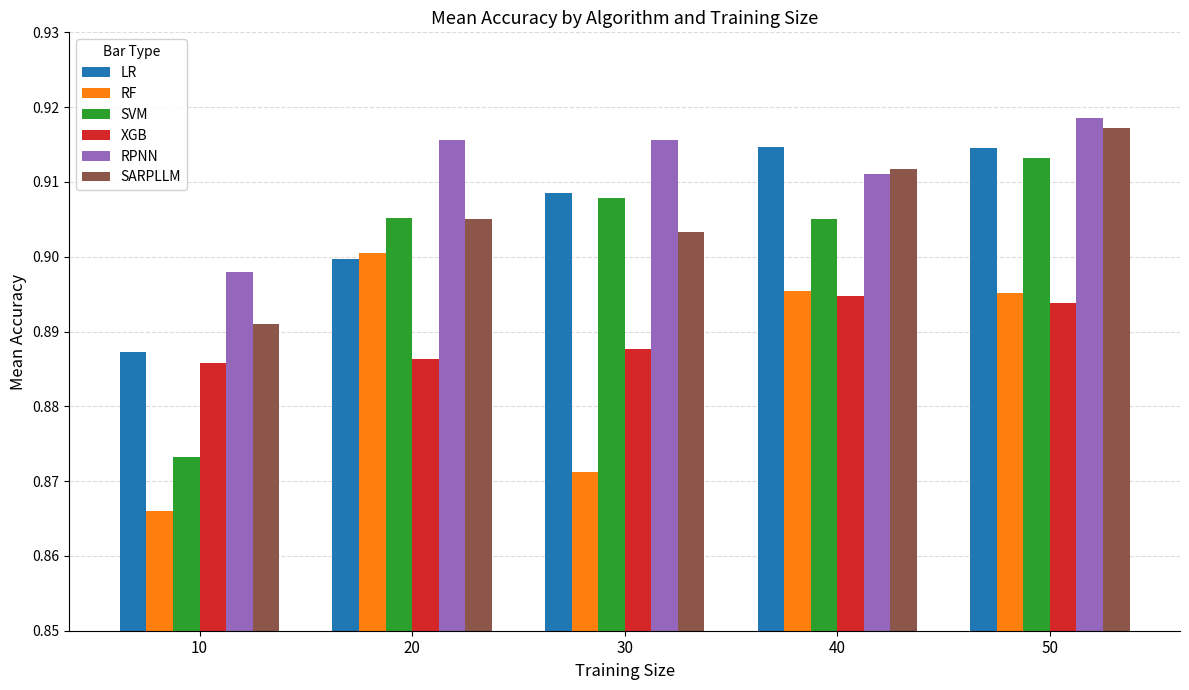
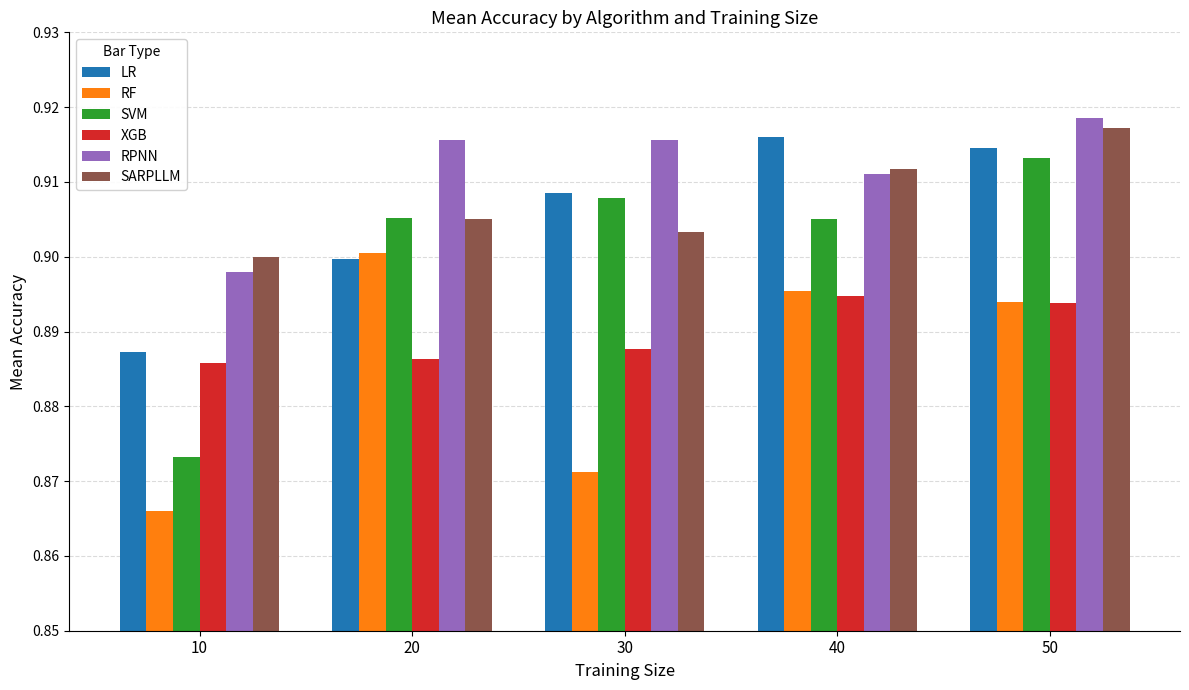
SARPLLM, 10: 0.891 -> 0.900
LR, 40: 0.915 -> 0.916
RF, 50: 0.895 -> 0.894
